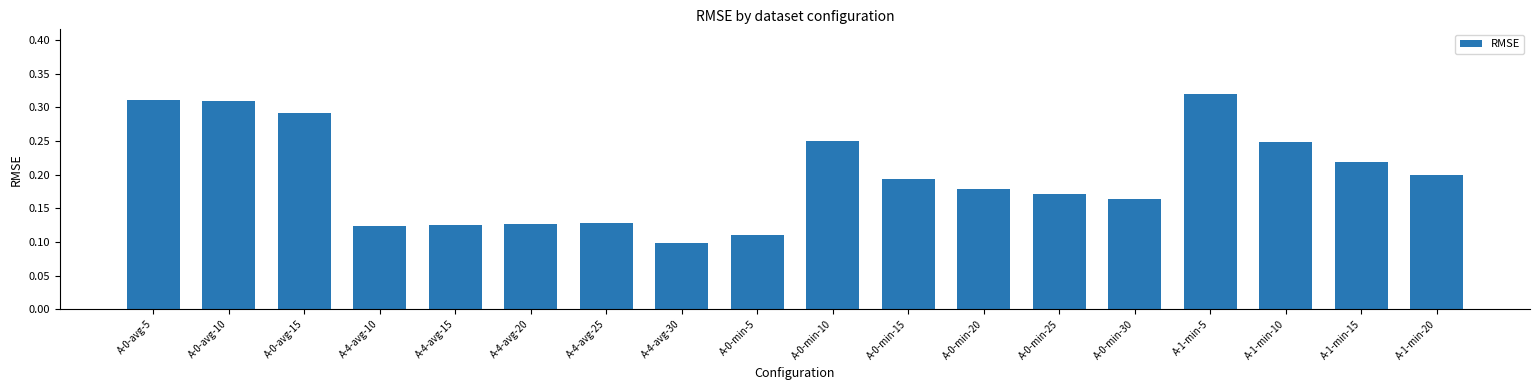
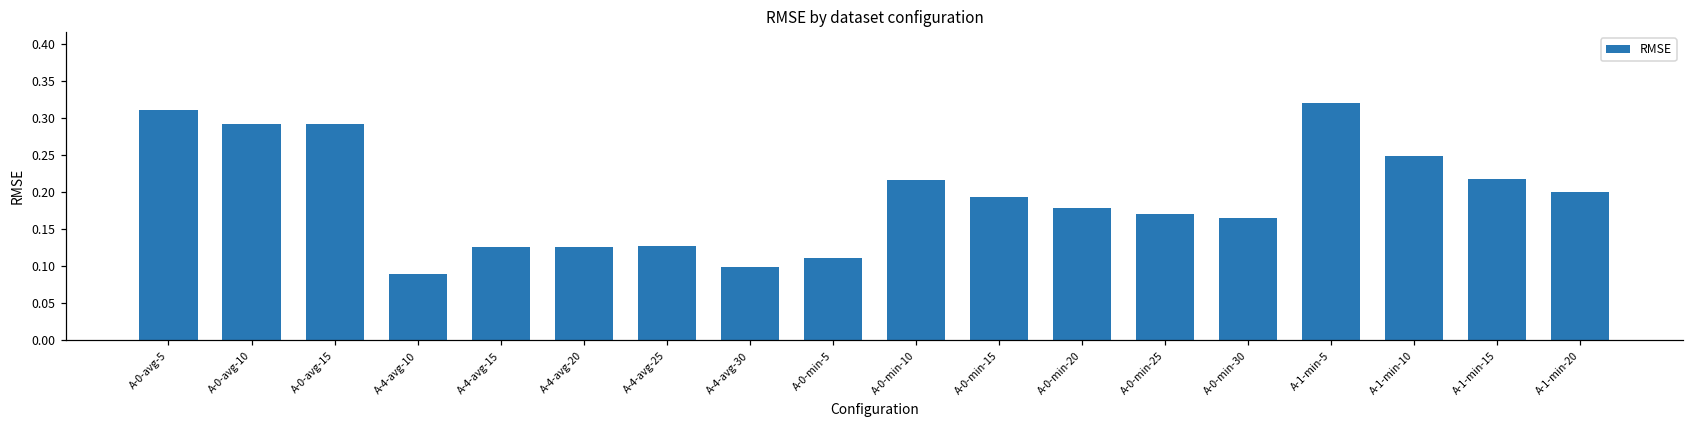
A-0-avg-10: 0.31 -> 0.29
A-4-avg-10: 0.12 -> 0.09
A-0-min-10: 0.25 -> 0.22
